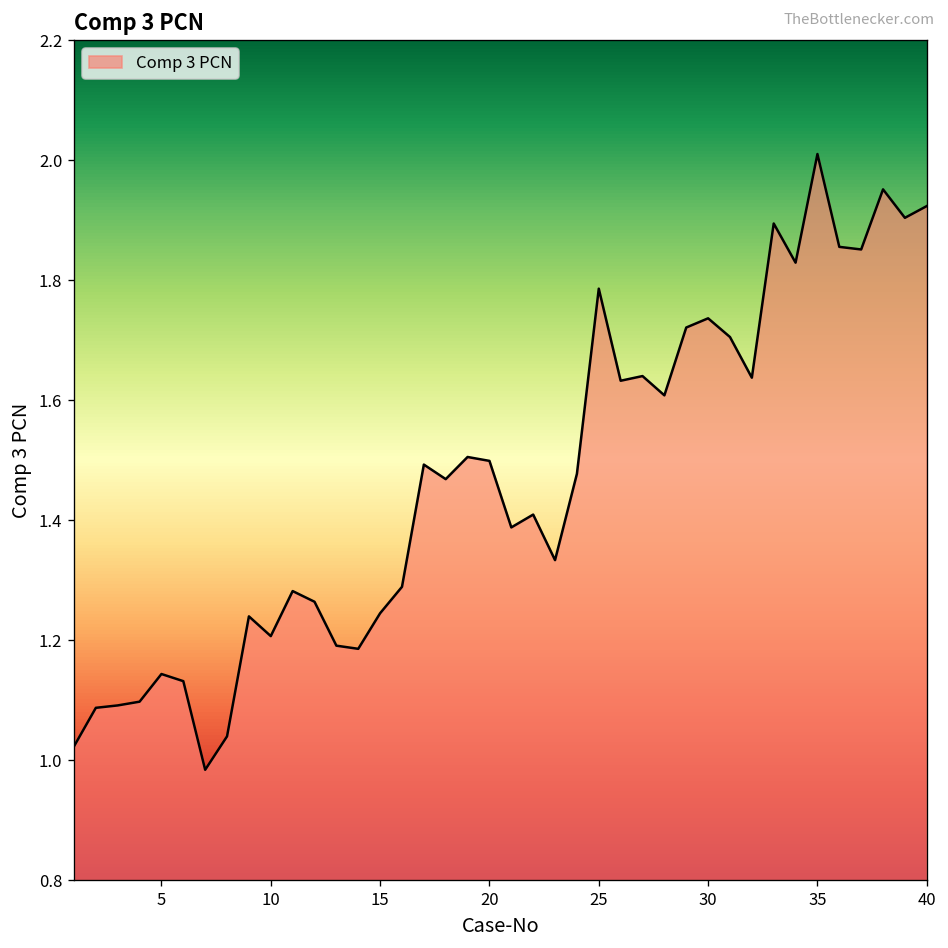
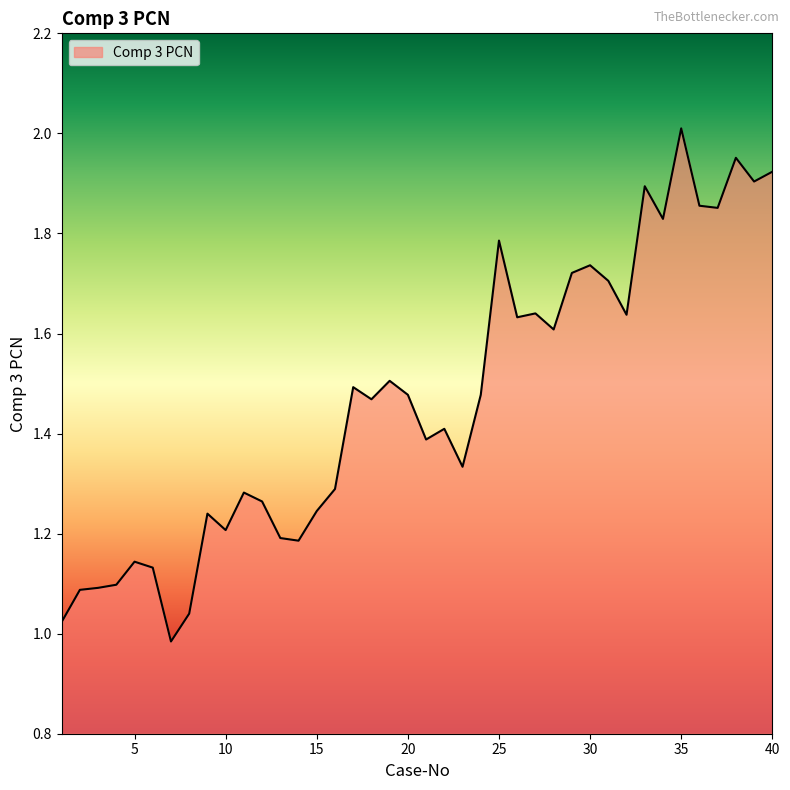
20: 1.50 -> 1.48
